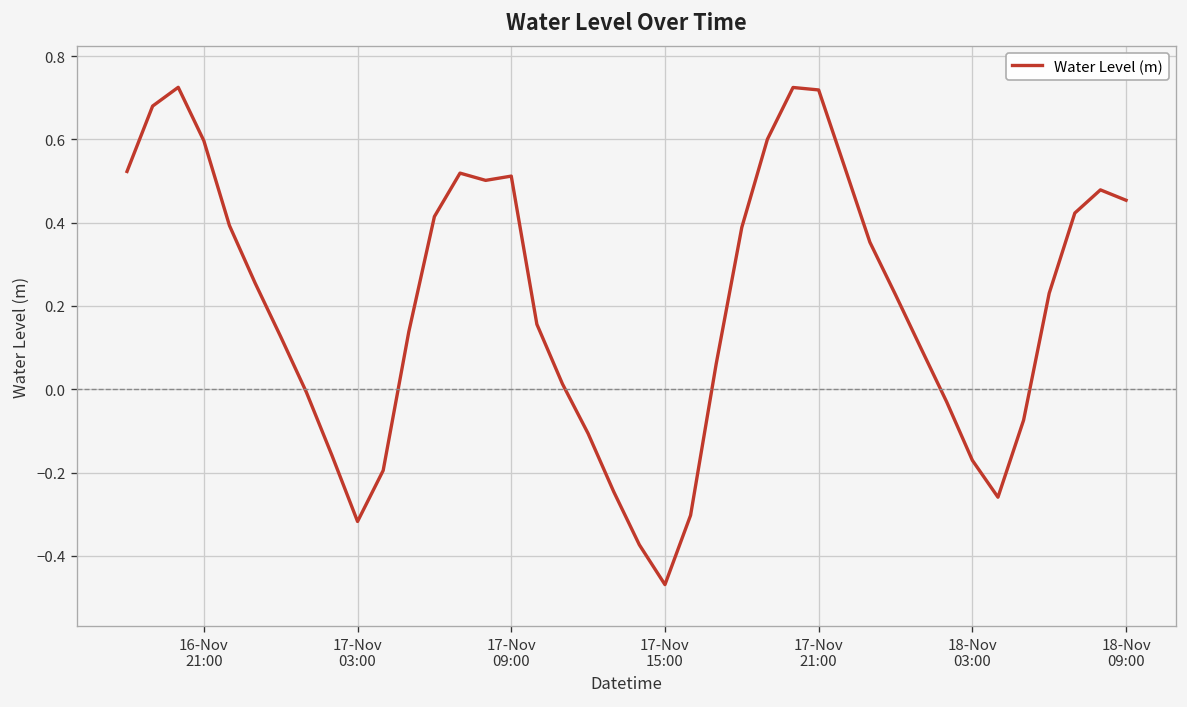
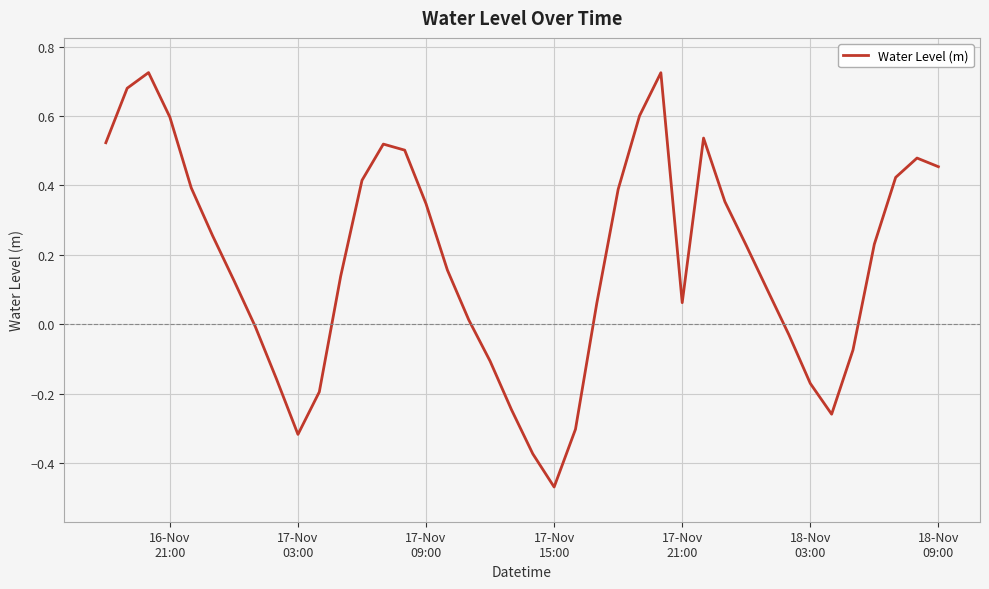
17-Nov 09:00: 0.51 -> 0.35
17-Nov 21:00: 0.72 -> 0.06
